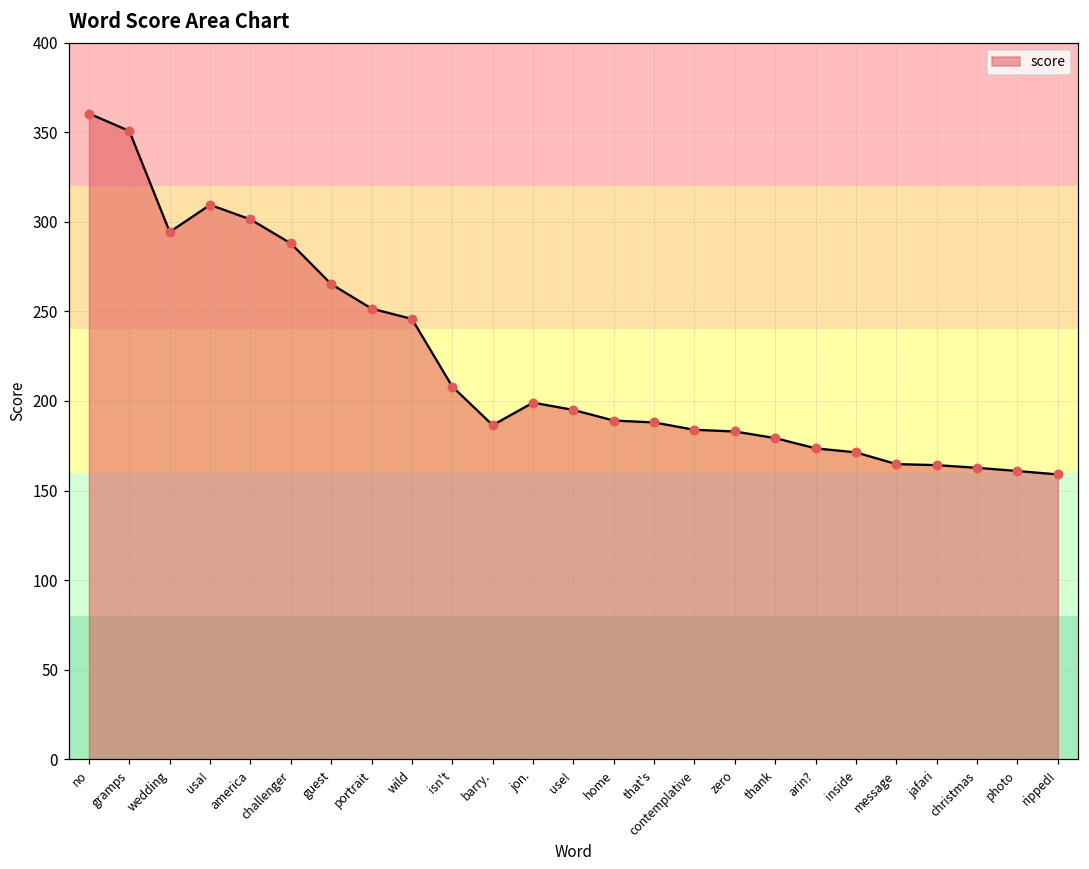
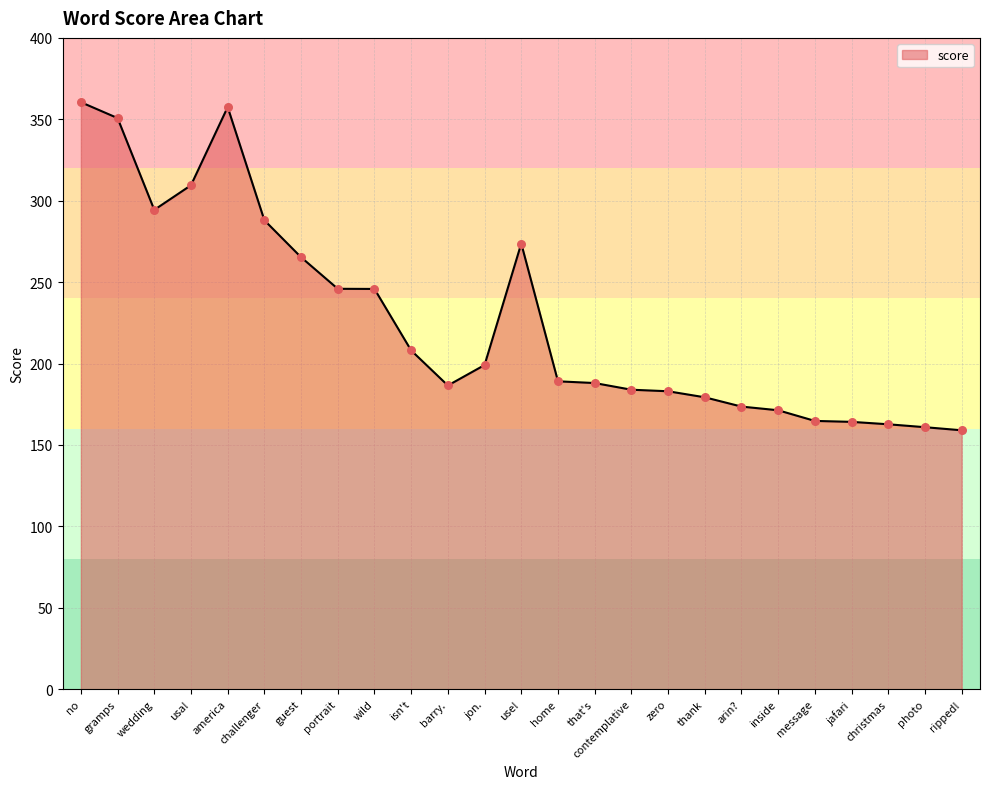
america: 301 -> 358
portrait: 252 -> 246
use!: 195 -> 274
